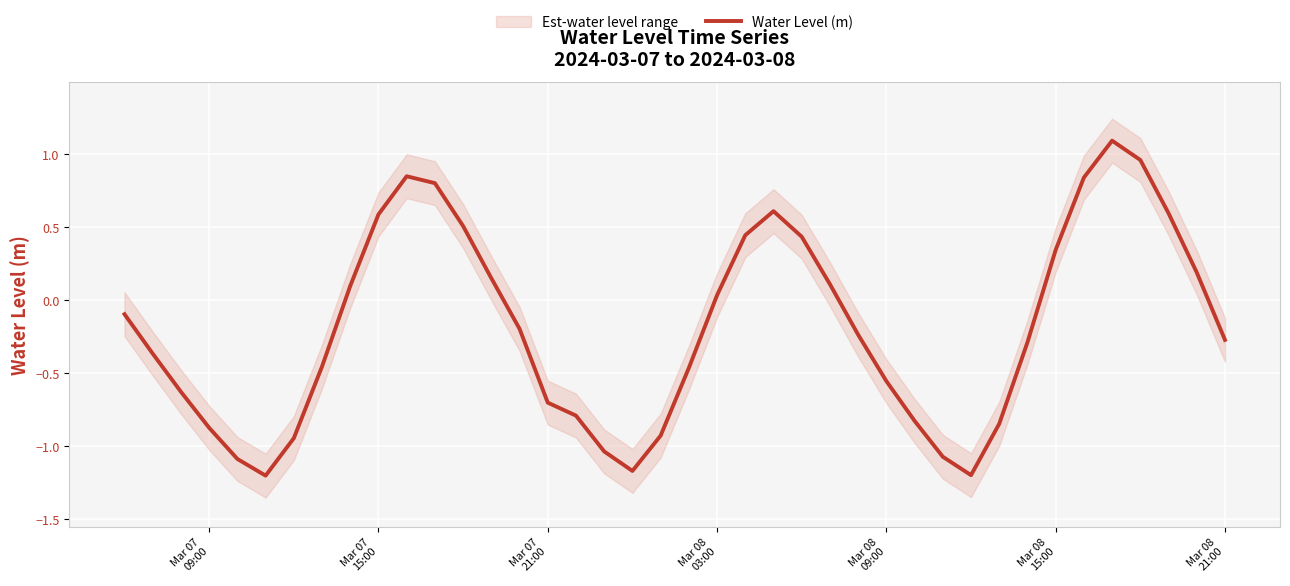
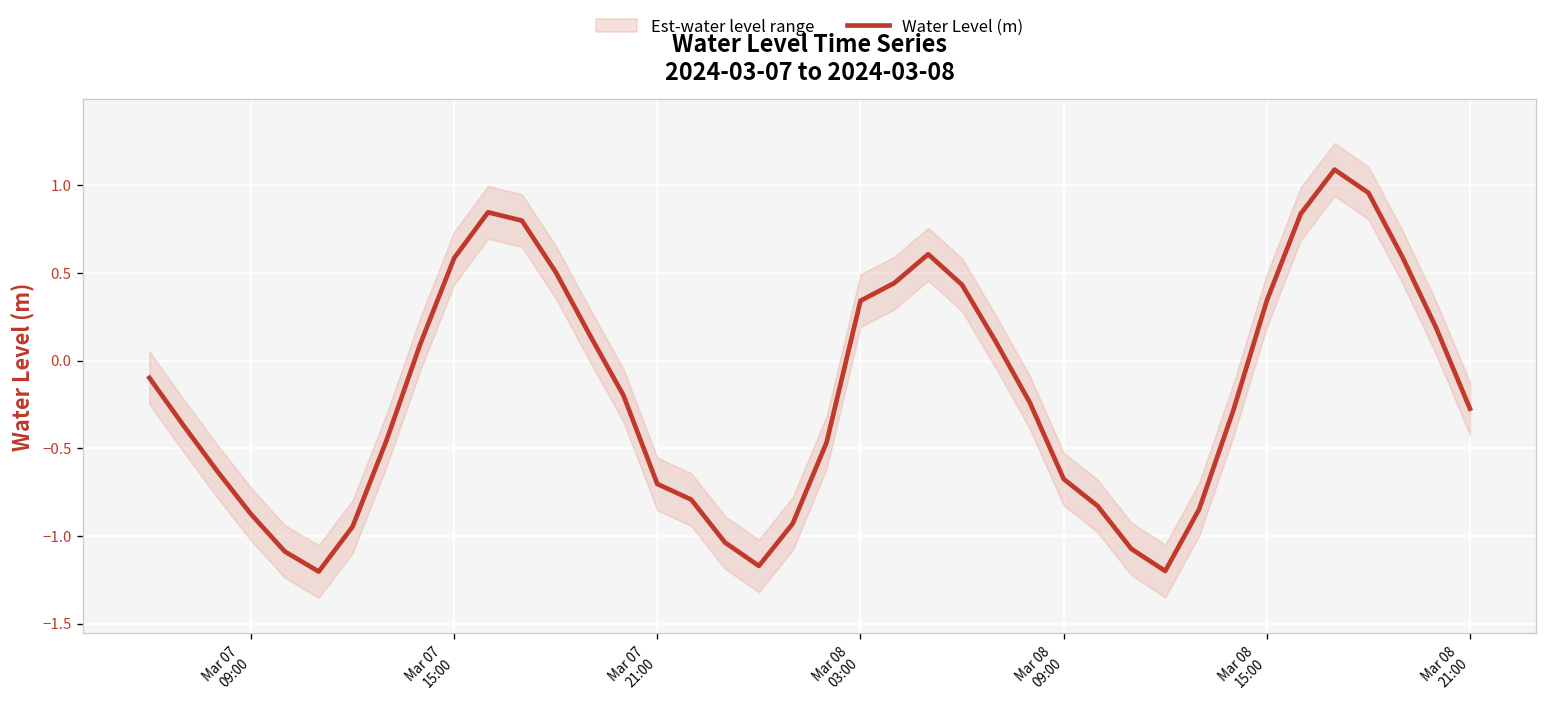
Water Level (m), Mar 08 03:00: 0.03 -> 0.34
Water Level (m), Mar 08 09:00: -0.56 -> -0.67
